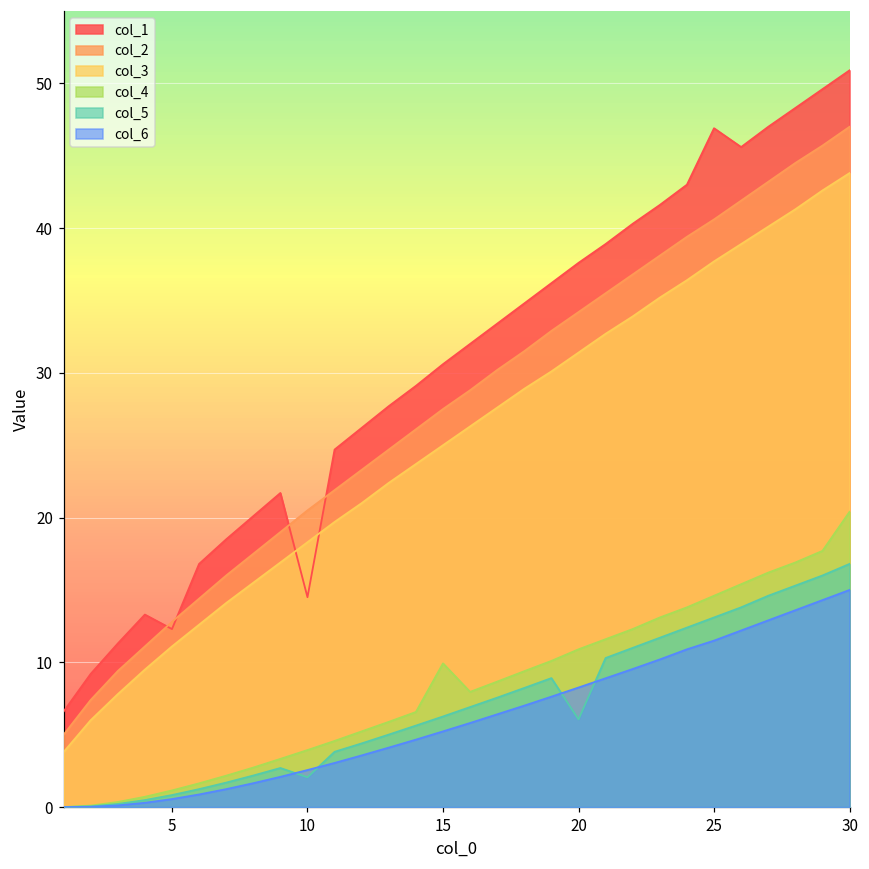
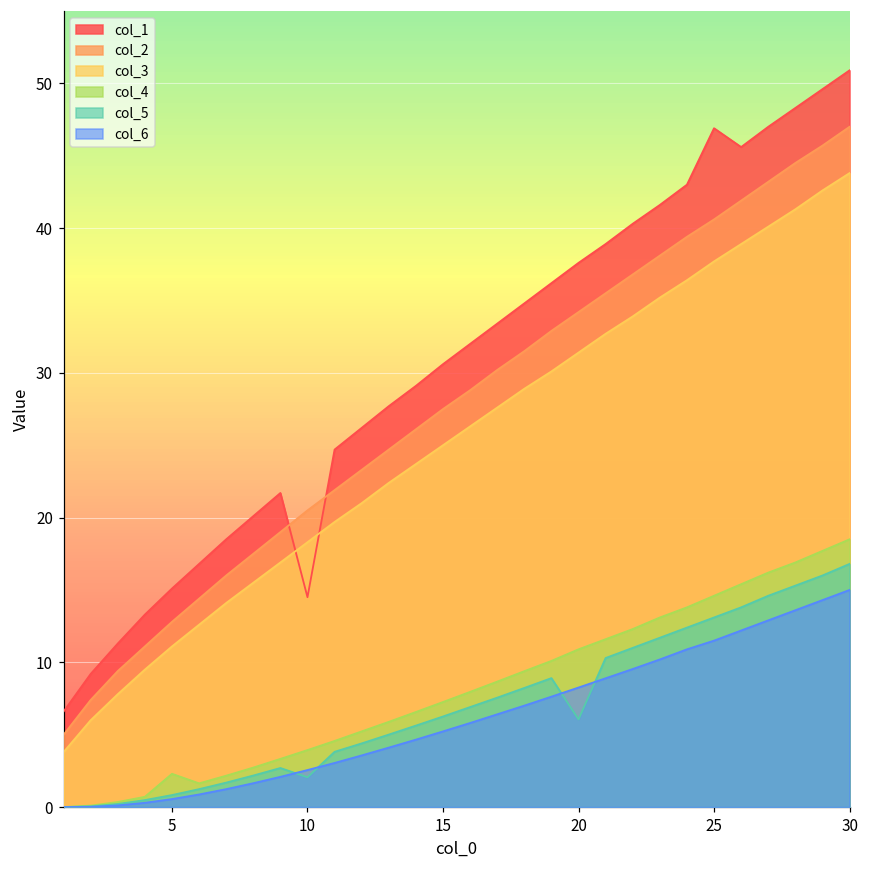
col_1, 5: 12.3 -> 15.1
col_4, 5: 1.2 -> 2.3
col_4, 15: 9.9 -> 7.3
col_4, 30: 20.4 -> 18.5
